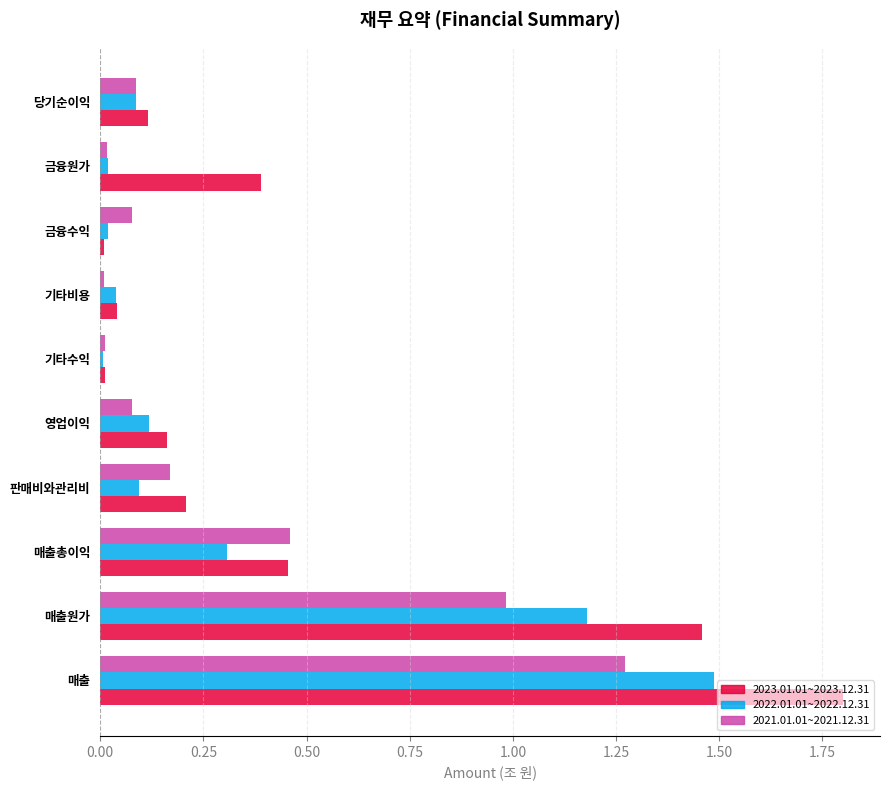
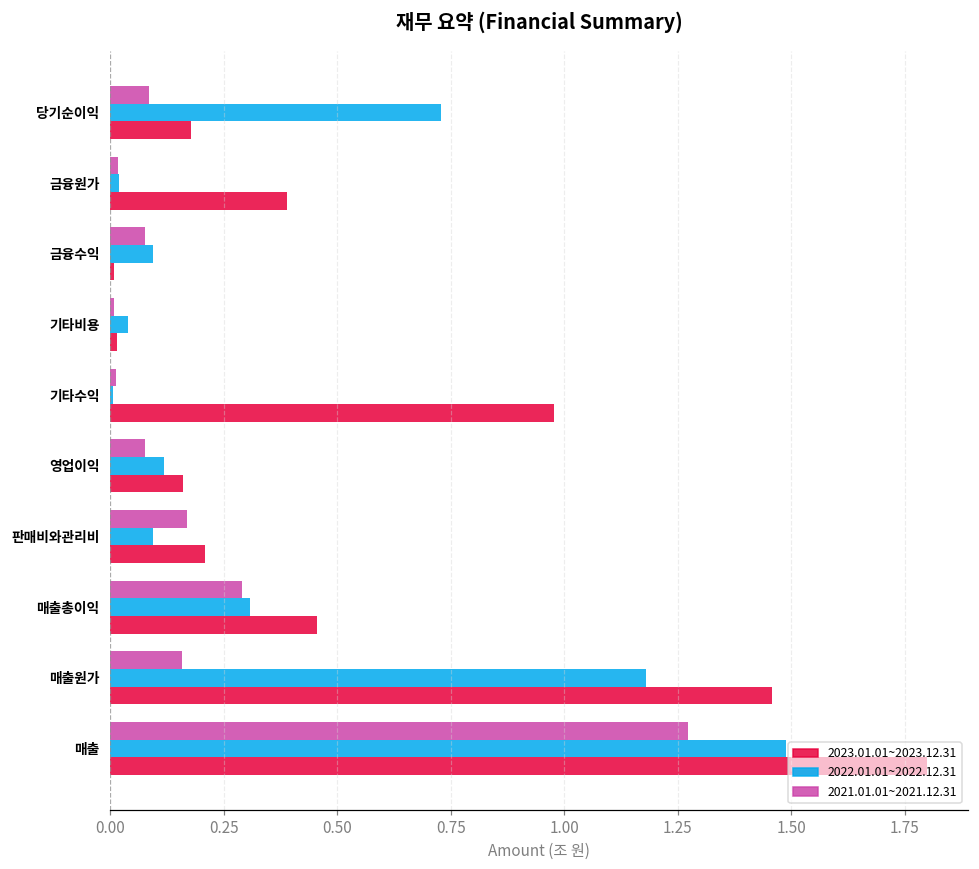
2022.01.01~2022.12.31, 당기순이익: 0.09 -> 0.73
2023.01.01~2023.12.31, 당기순이익: 0.12 -> 0.18
2022.01.01~2022.12.31, 금융수익: 0.02 -> 0.09
2023.01.01~2023.12.31, 기타비용: 0.04 -> 0.01
2023.01.01~2023.12.31, 기타수익: 0.01 -> 0.98
2021.01.01~2021.12.31, 매출총이익: 0.46 -> 0.29
2021.01.01~2021.12.31, 매출원가: 0.98 -> 0.16
